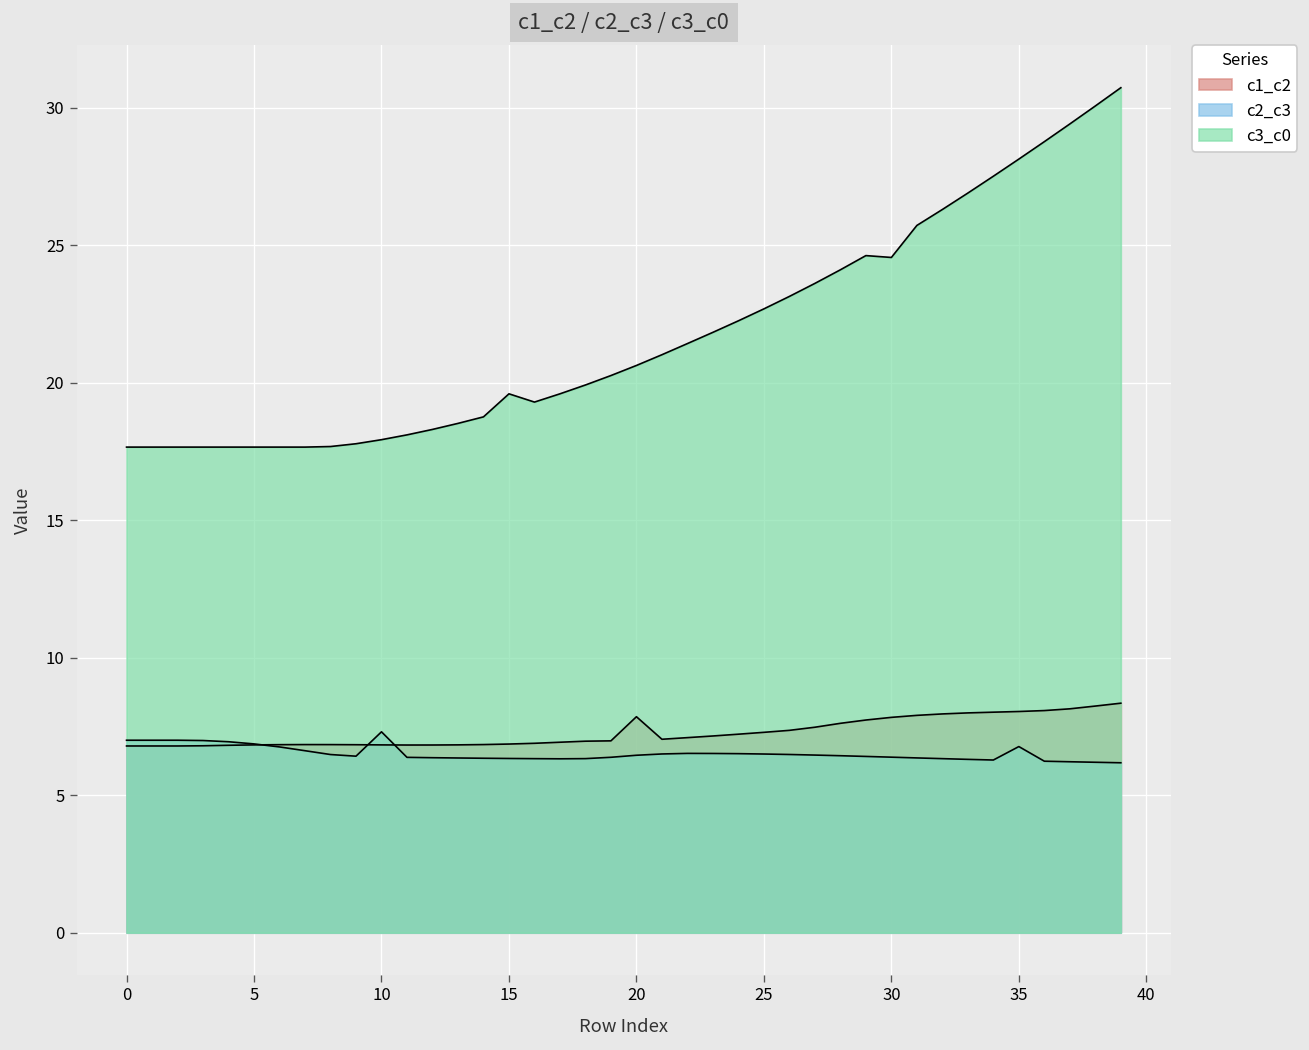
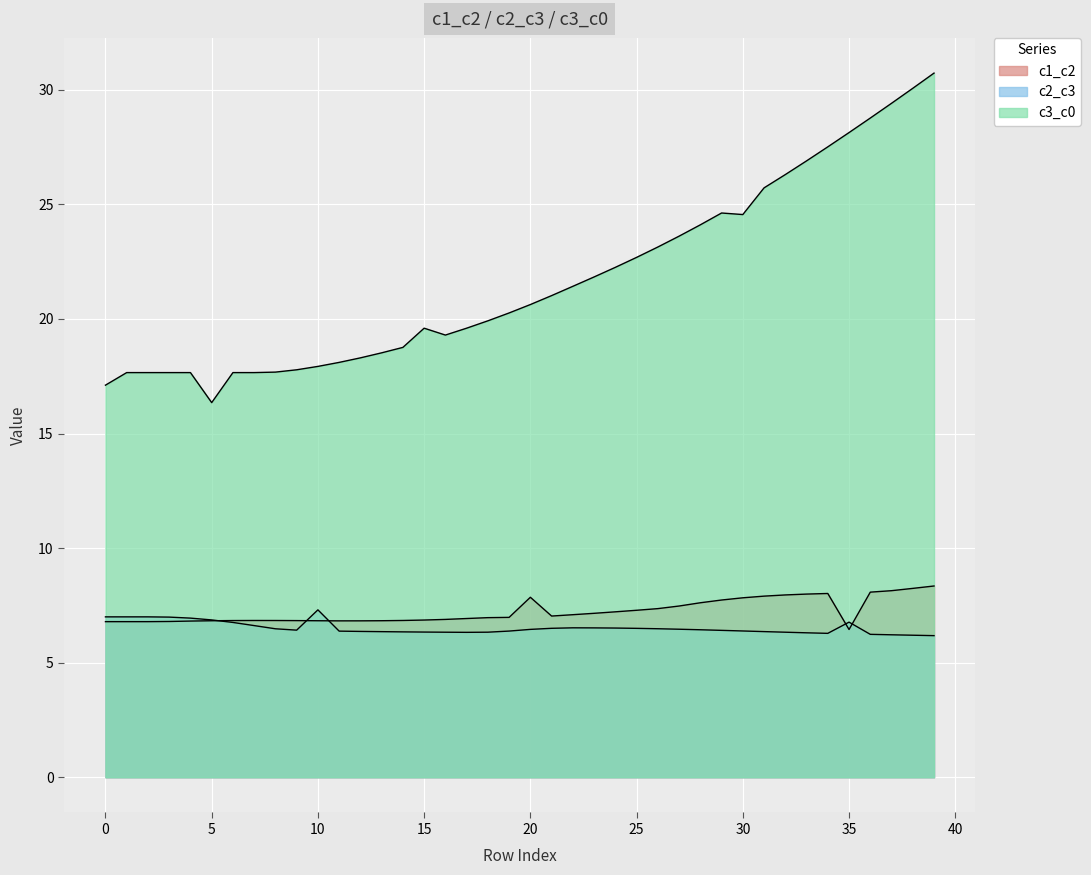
c3_c0, 0: 17.7 -> 17.1
c3_c0, 5: 17.7 -> 16.3
c1_c2, 35: 8.0 -> 6.4
